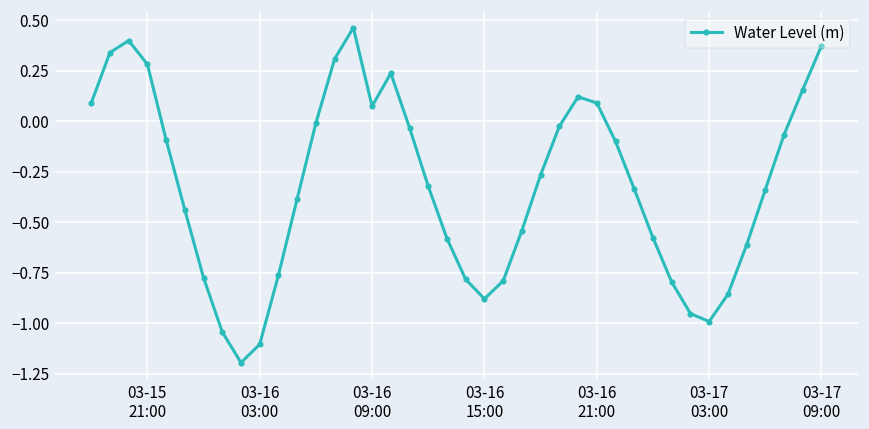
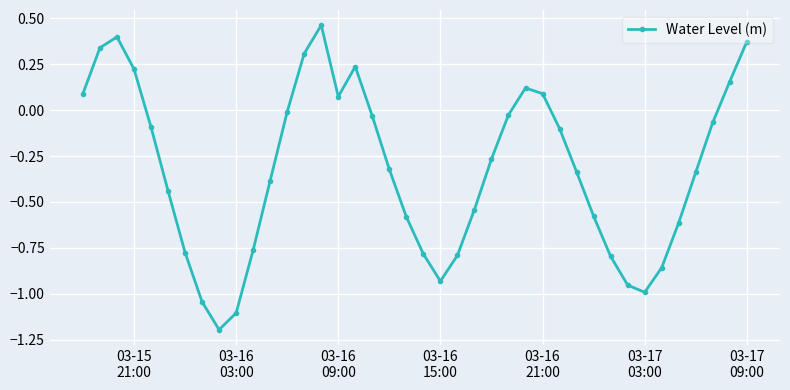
03-15 21:00: 0.28 -> 0.22
03-16 15:00: -0.88 -> -0.93
